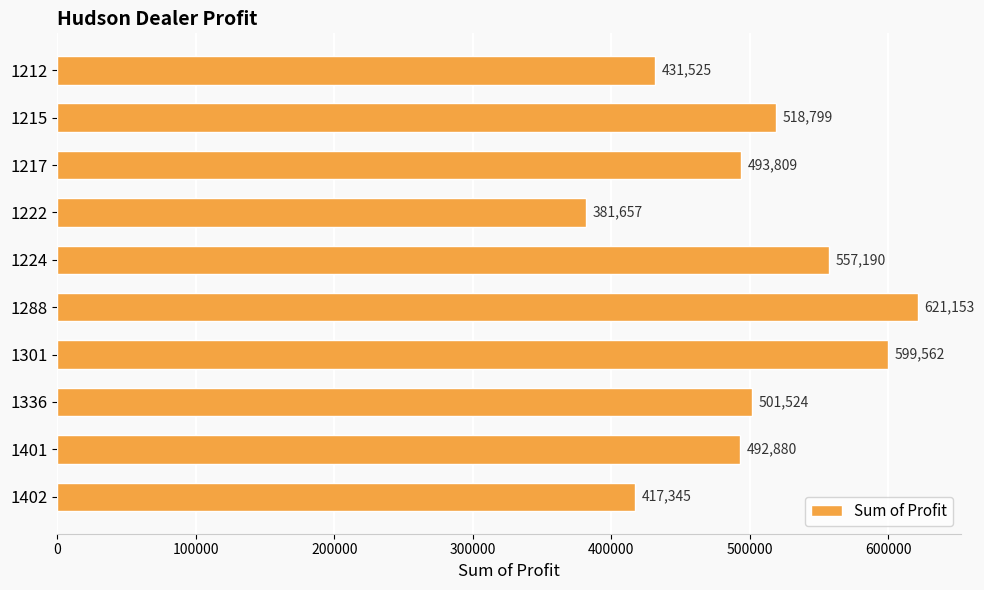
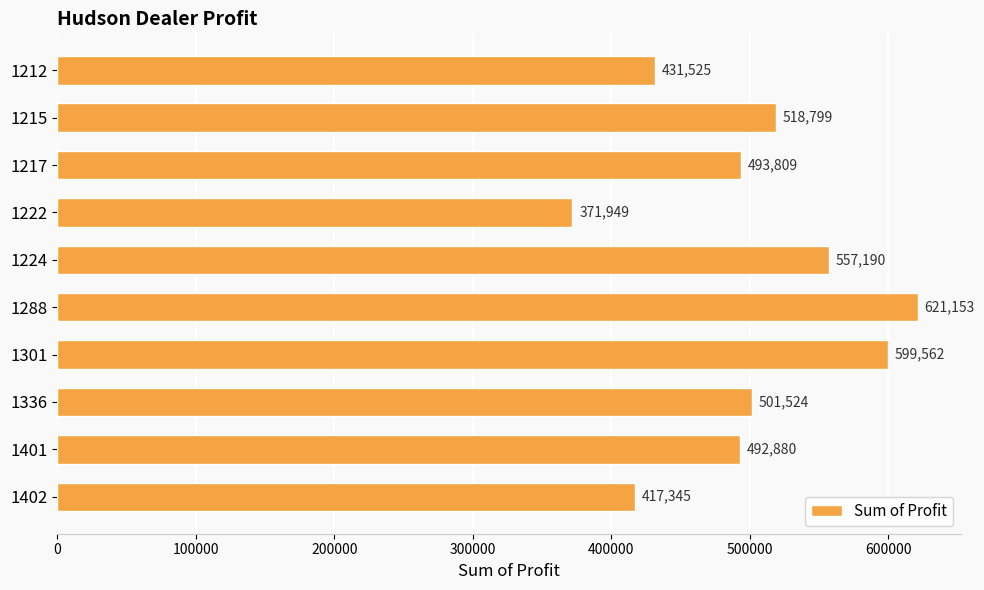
1222: 381,657 -> 371,949
